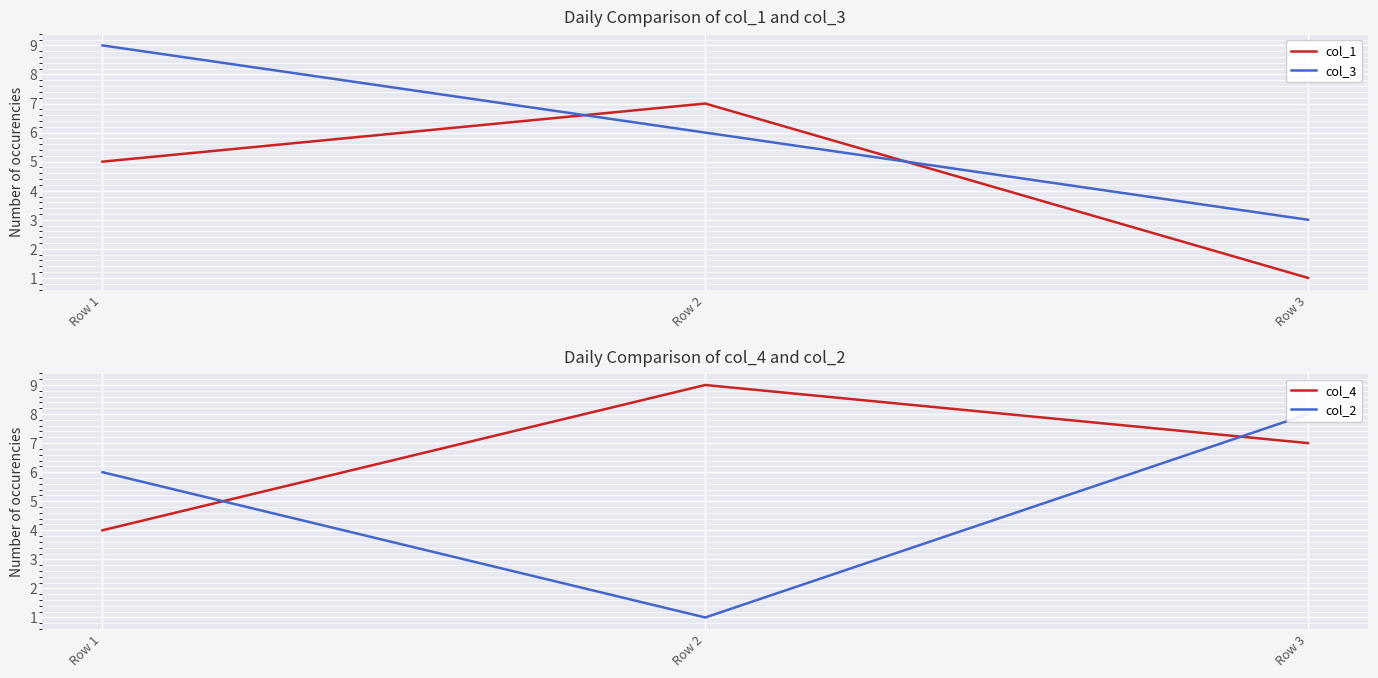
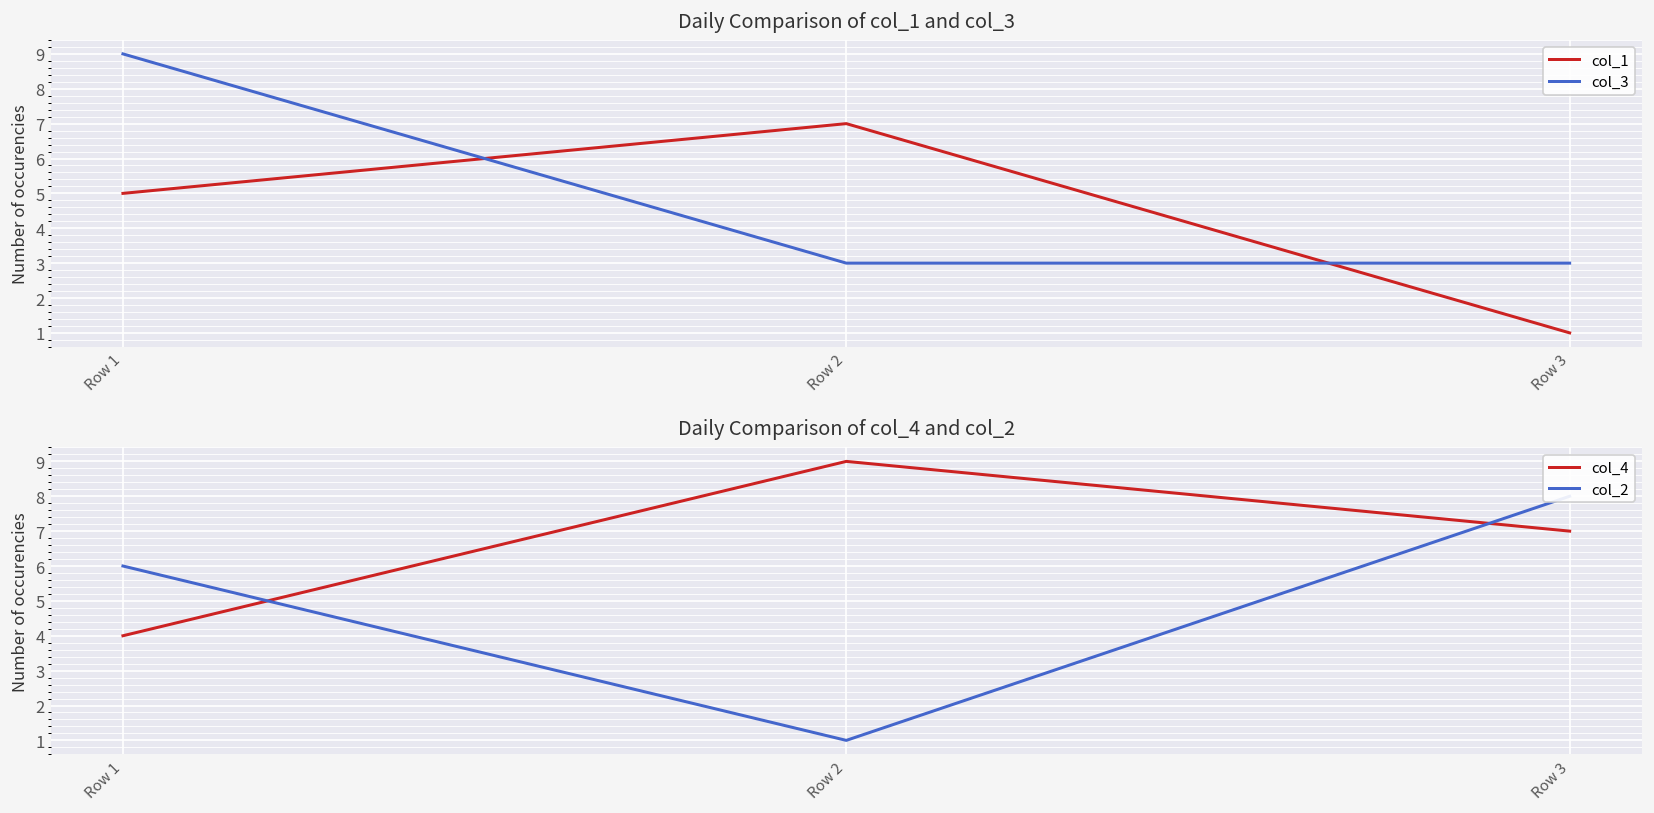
Daily Comparison of col_1 and col_3, col_3, Row 2: 6 -> 3
